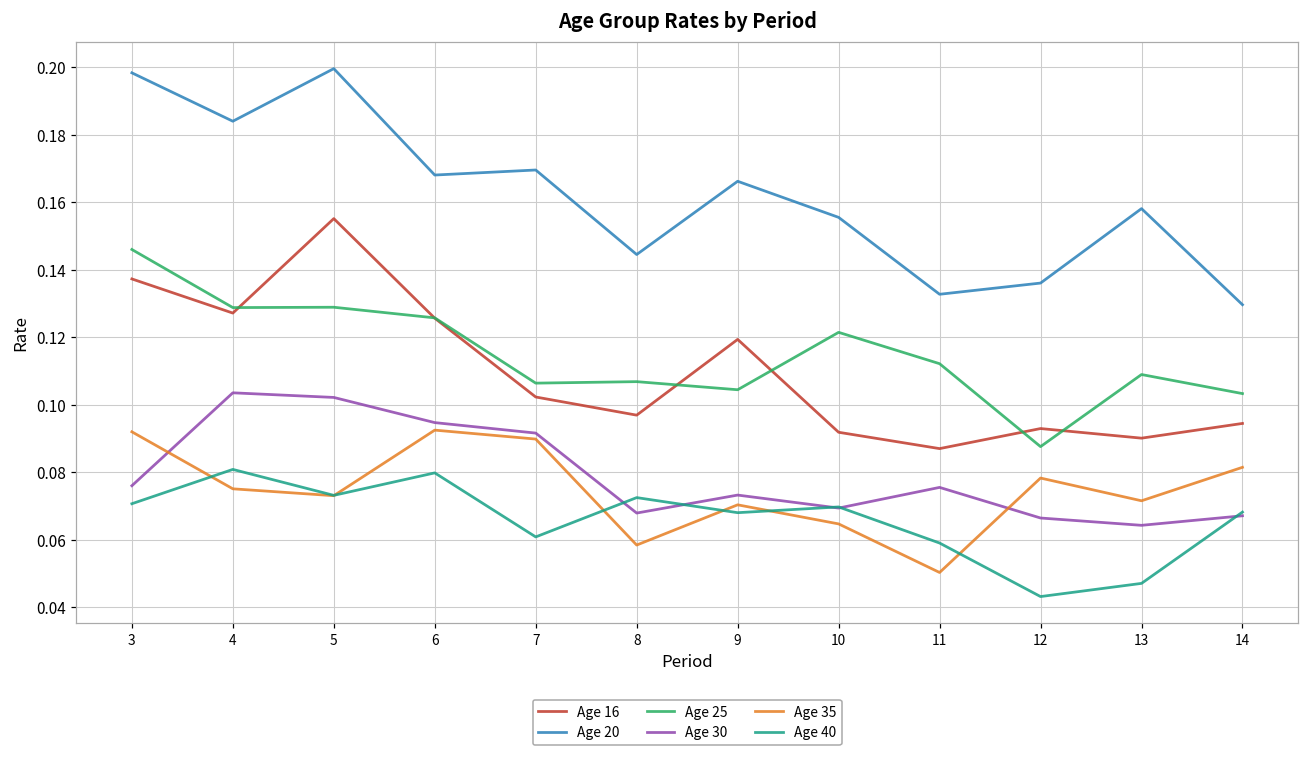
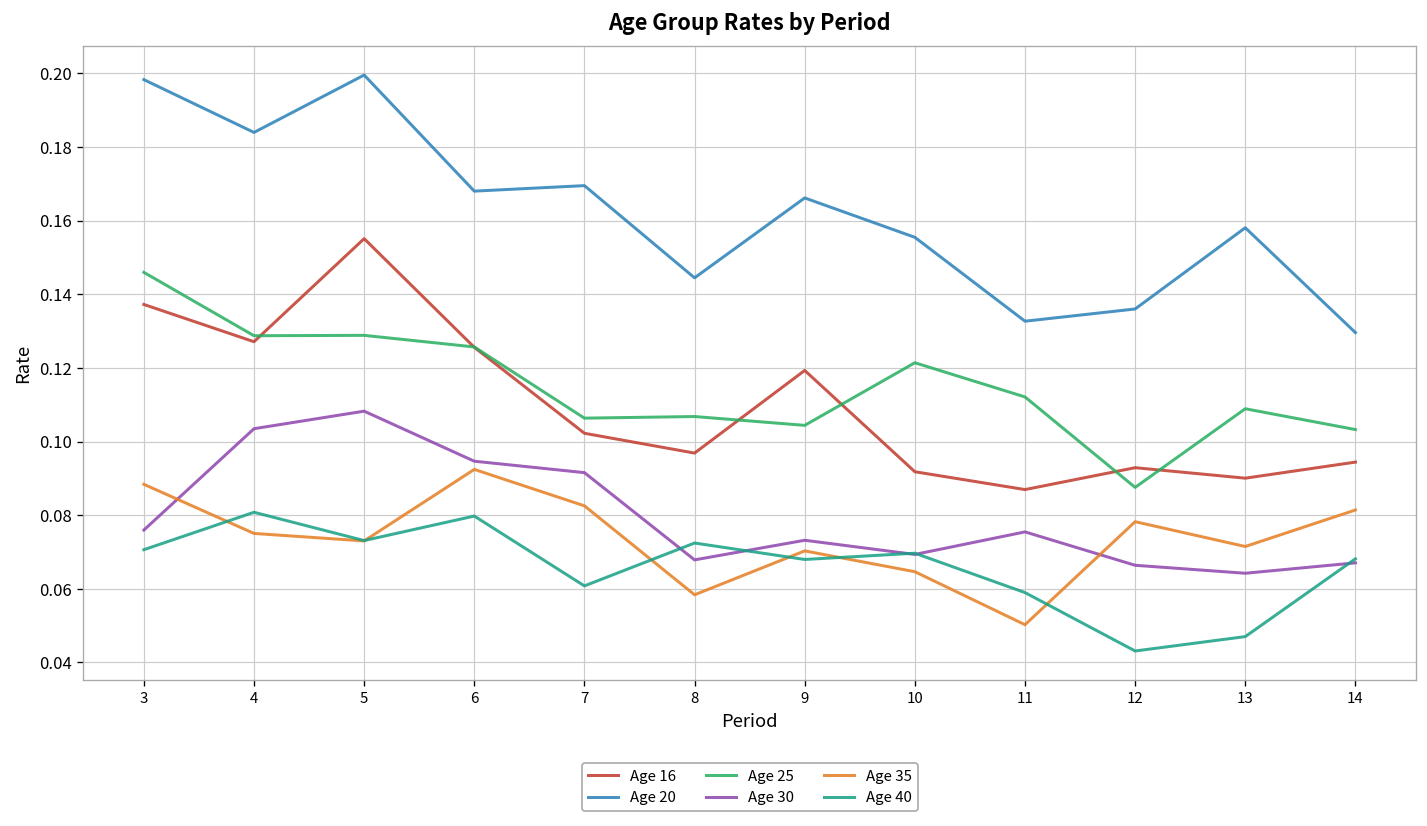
Age 35, 3: 0.092 -> 0.088
Age 30, 5: 0.102 -> 0.108
Age 35, 7: 0.090 -> 0.083
